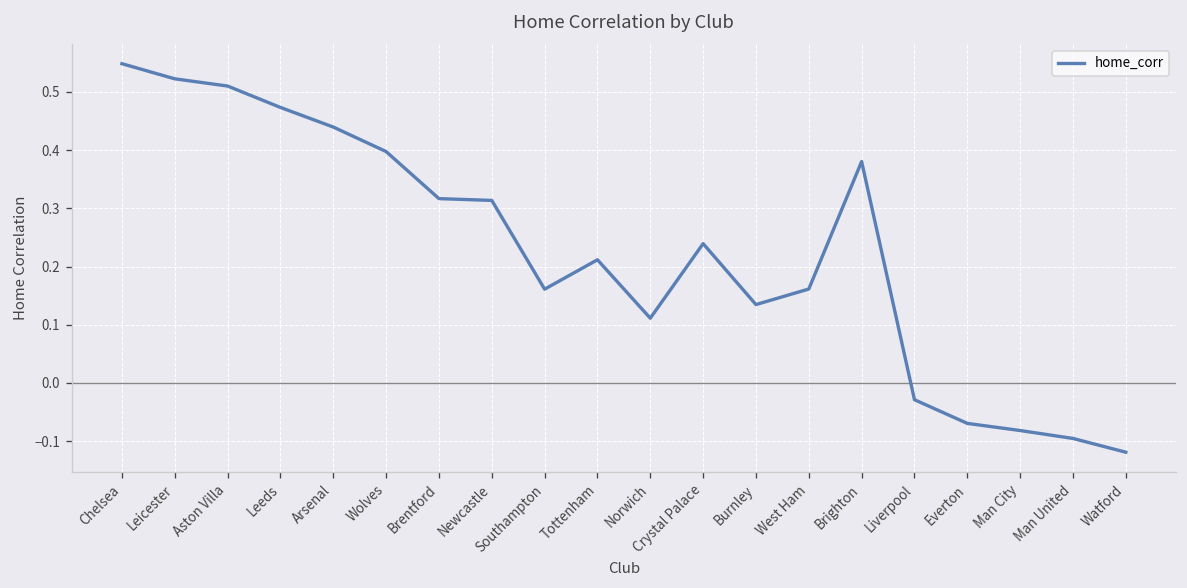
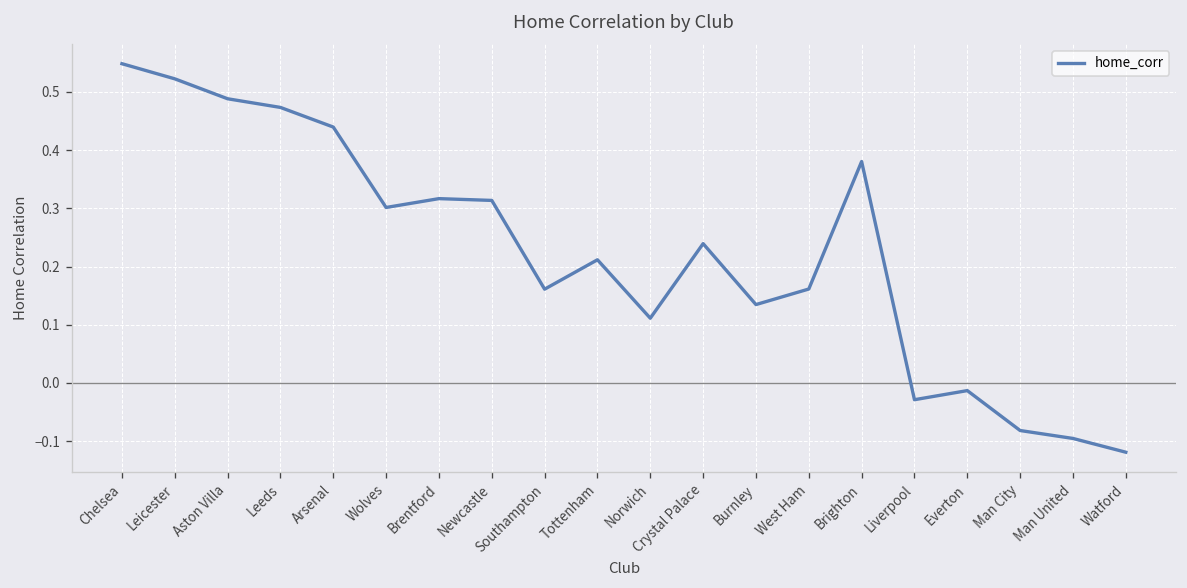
Aston Villa: 0.51 -> 0.49
Wolves: 0.40 -> 0.30
Everton: -0.07 -> -0.01
